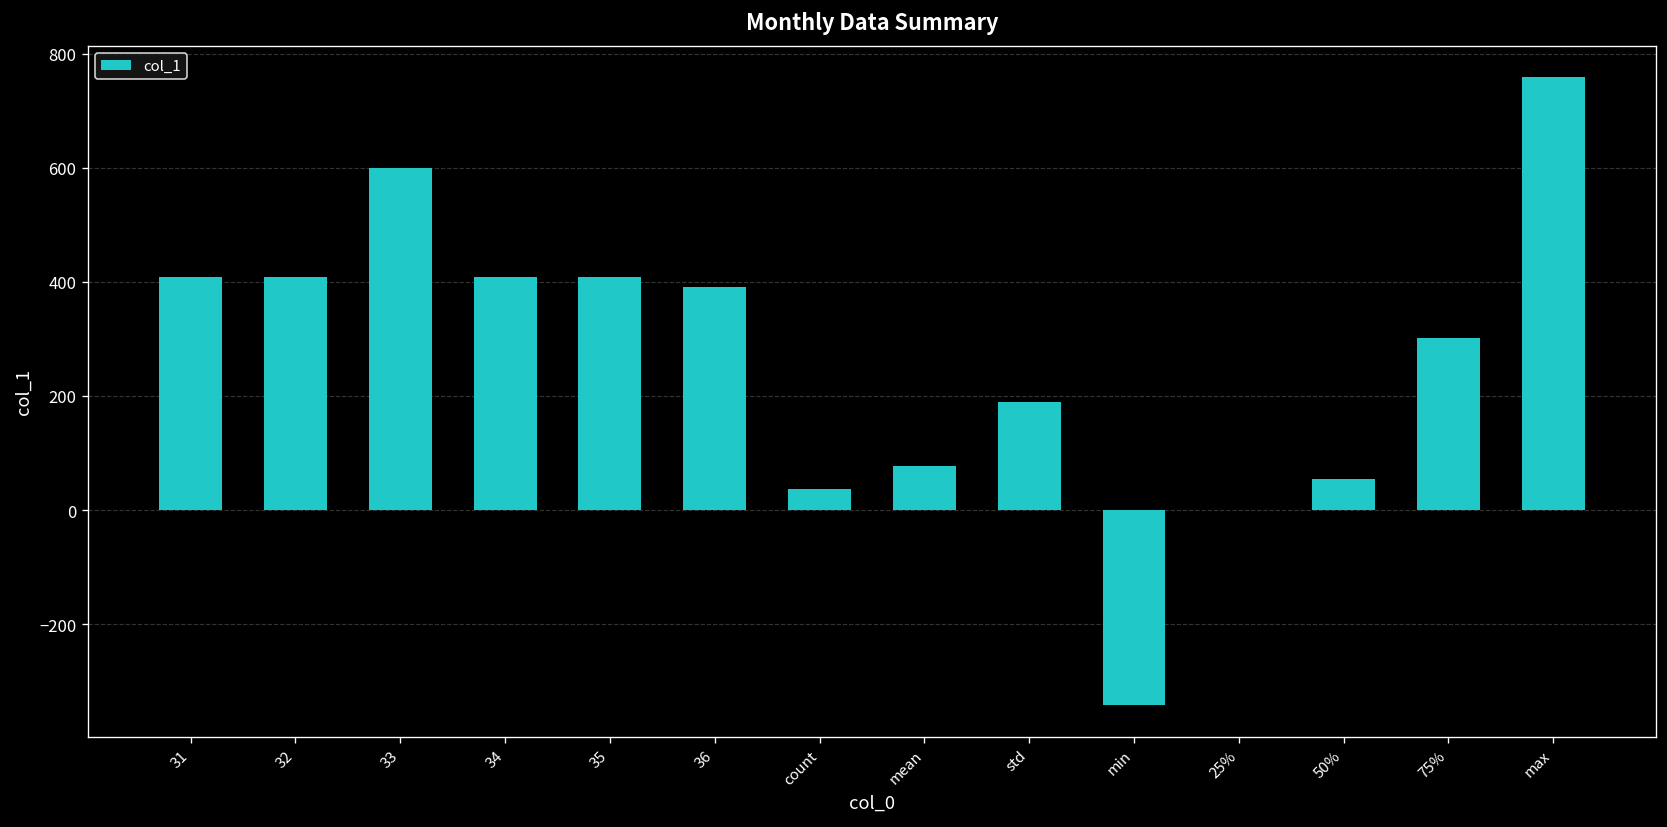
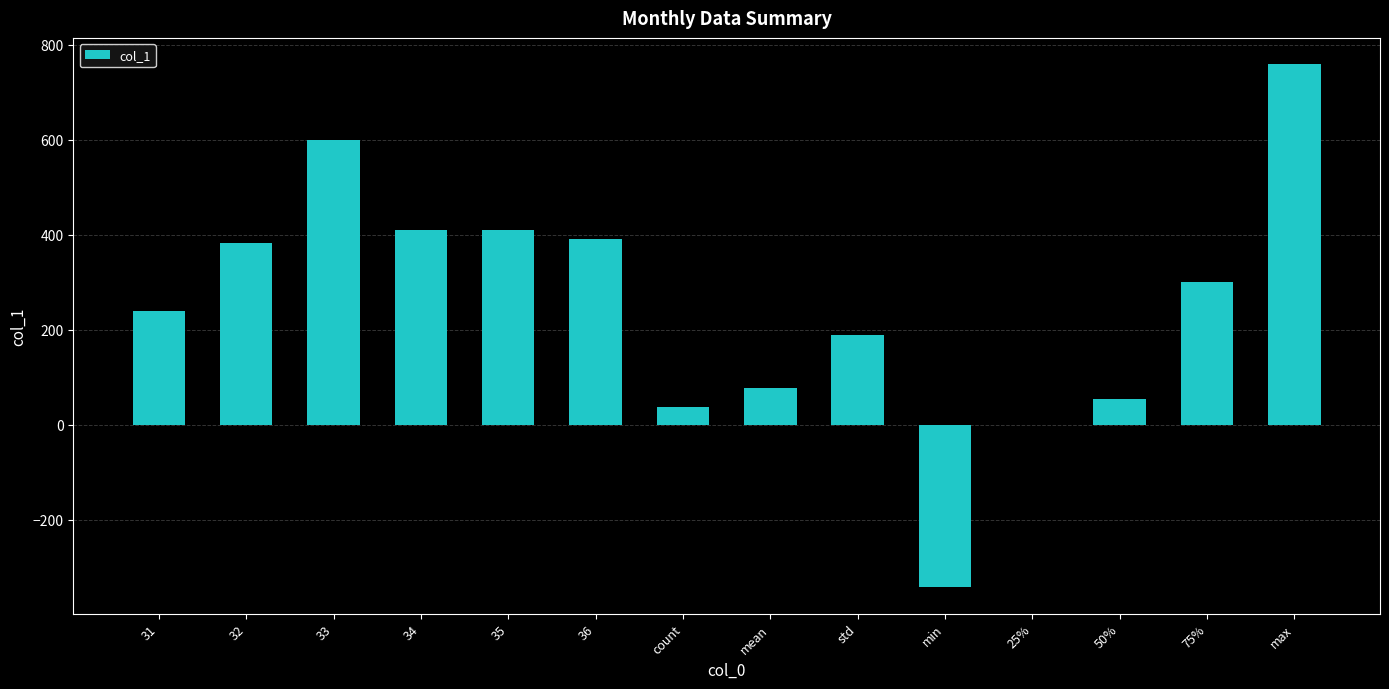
31: 410 -> 240
32: 410 -> 380
